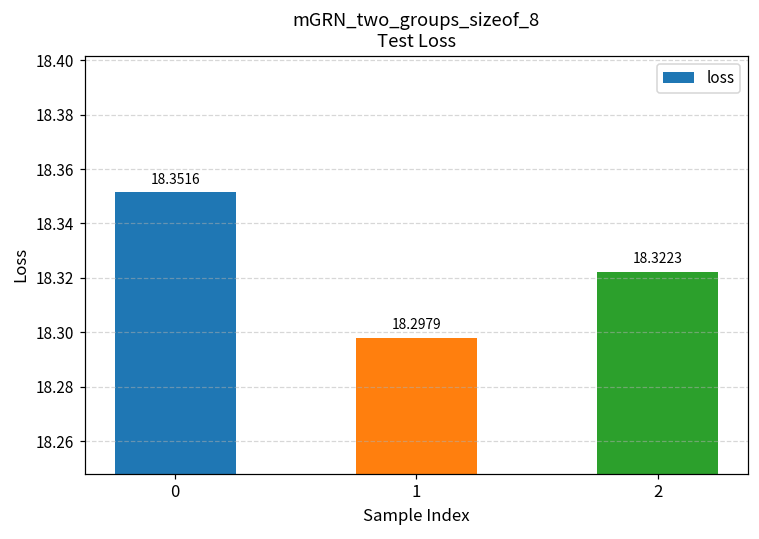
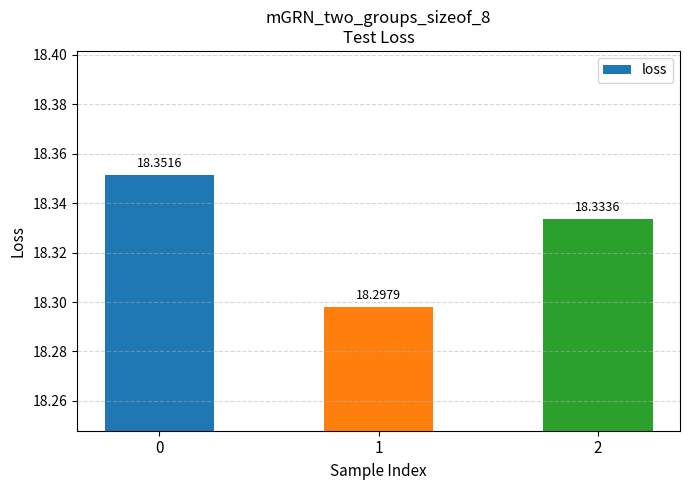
2: 18.3223 -> 18.3336
